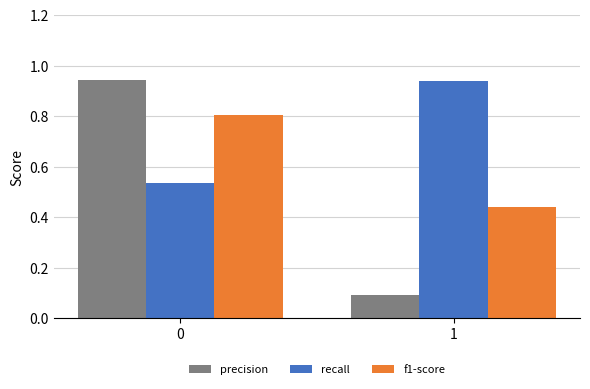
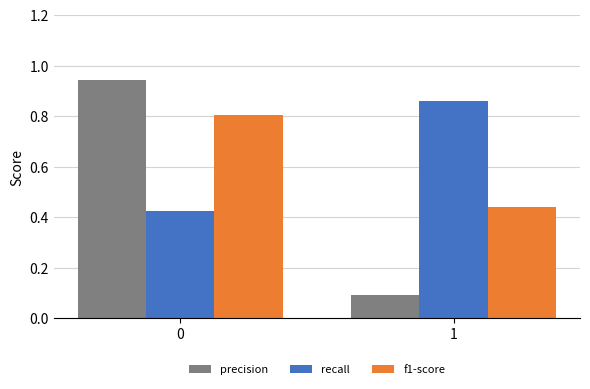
recall, 0: 0.54 -> 0.42
recall, 1: 0.94 -> 0.86
